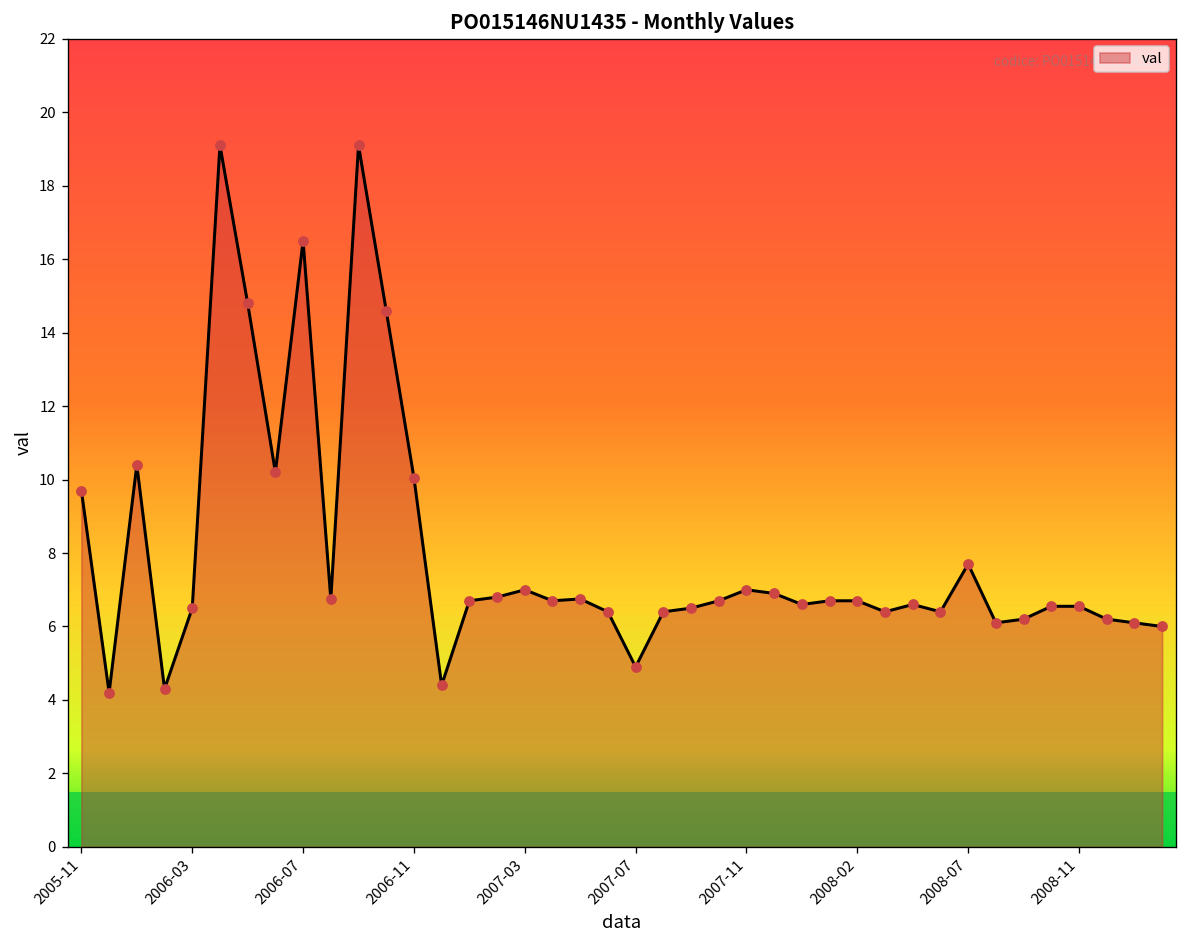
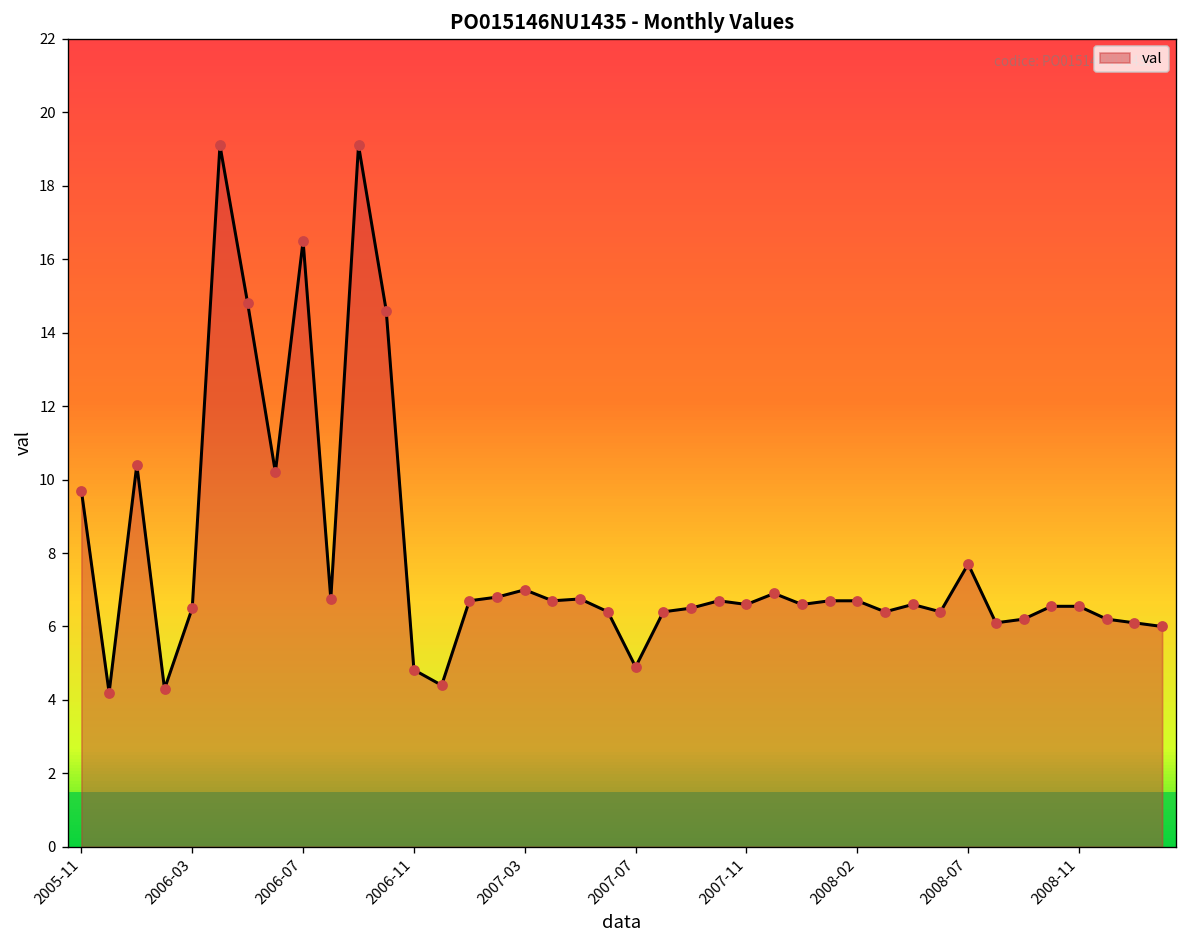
2006-11: 10.1 -> 4.8
2007-11: 7.0 -> 6.6
